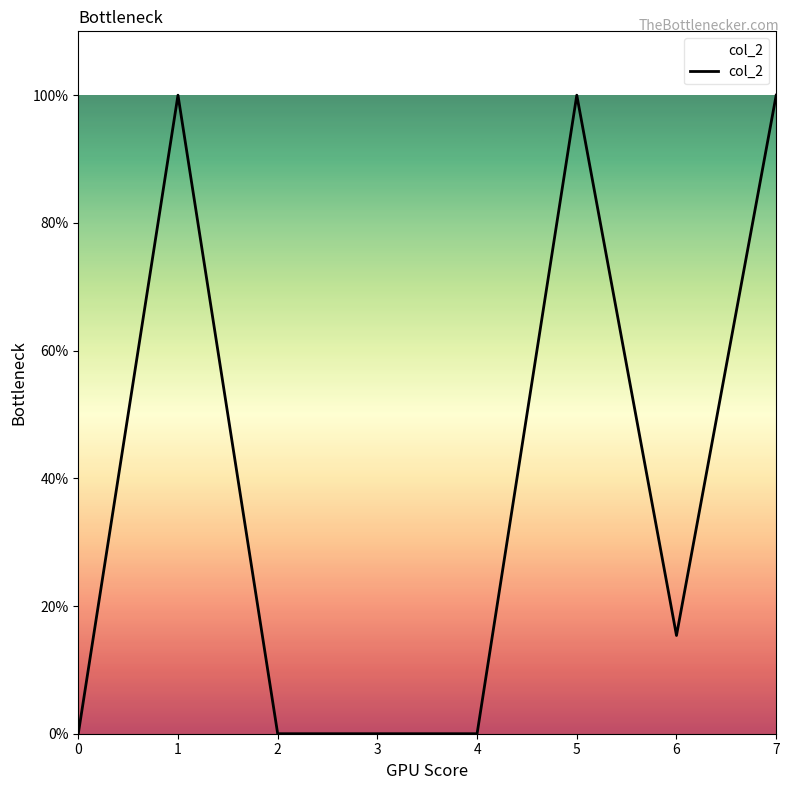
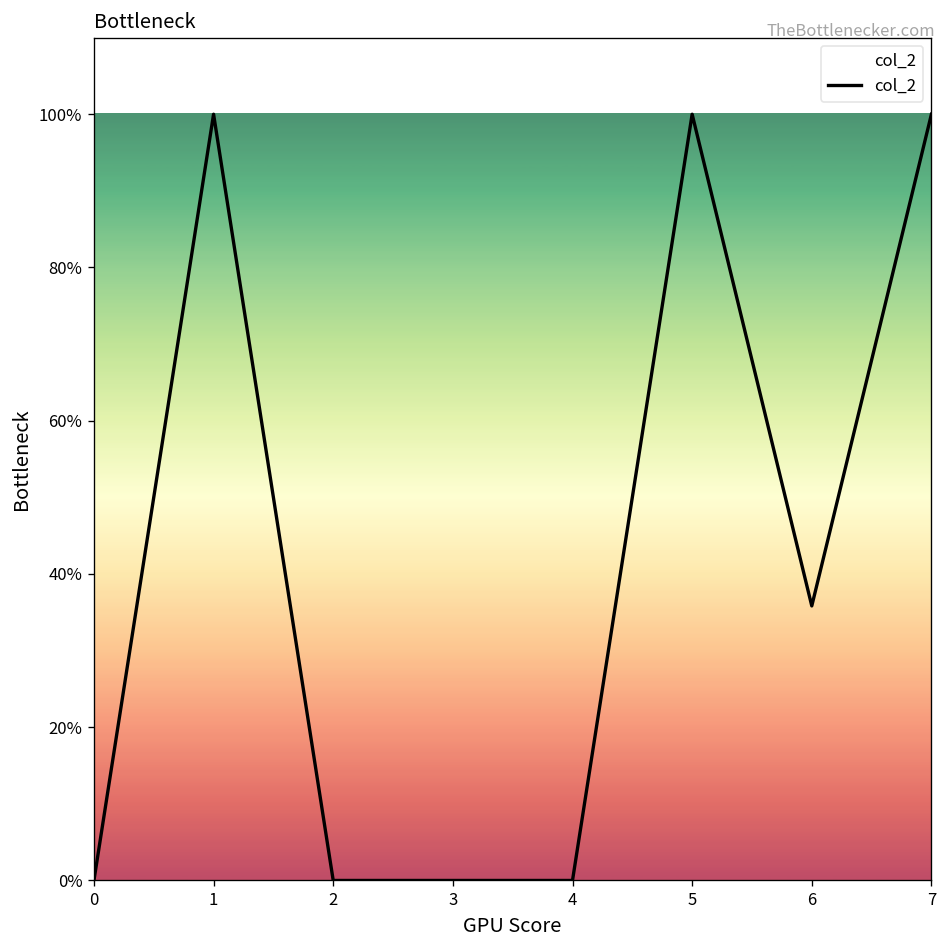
6: 15% -> 36%
